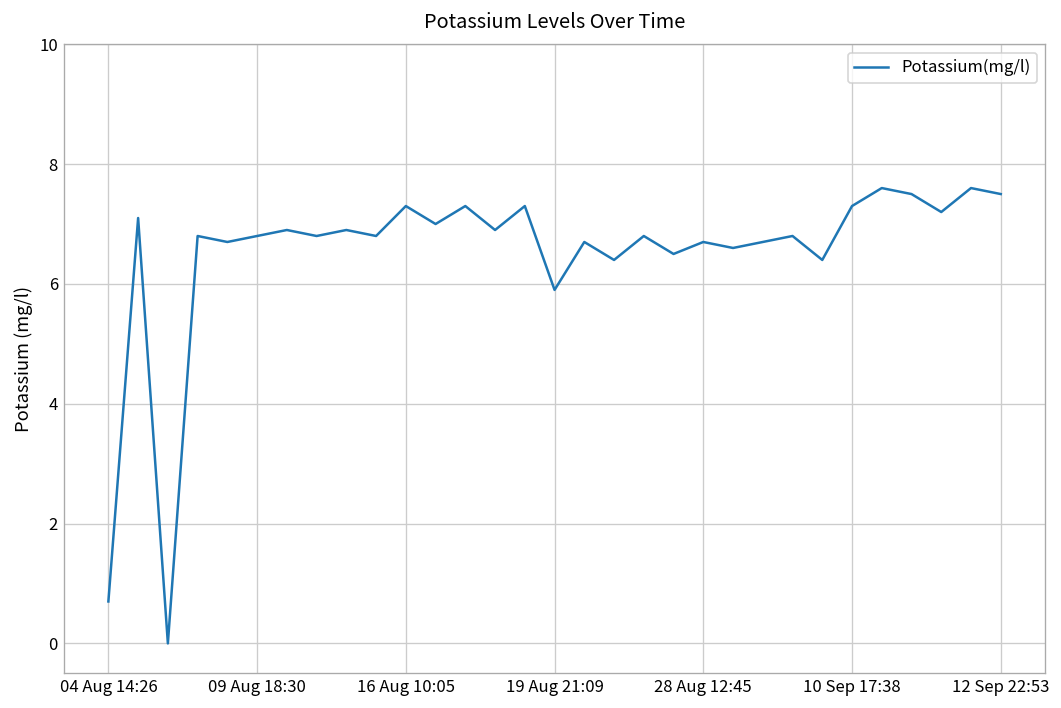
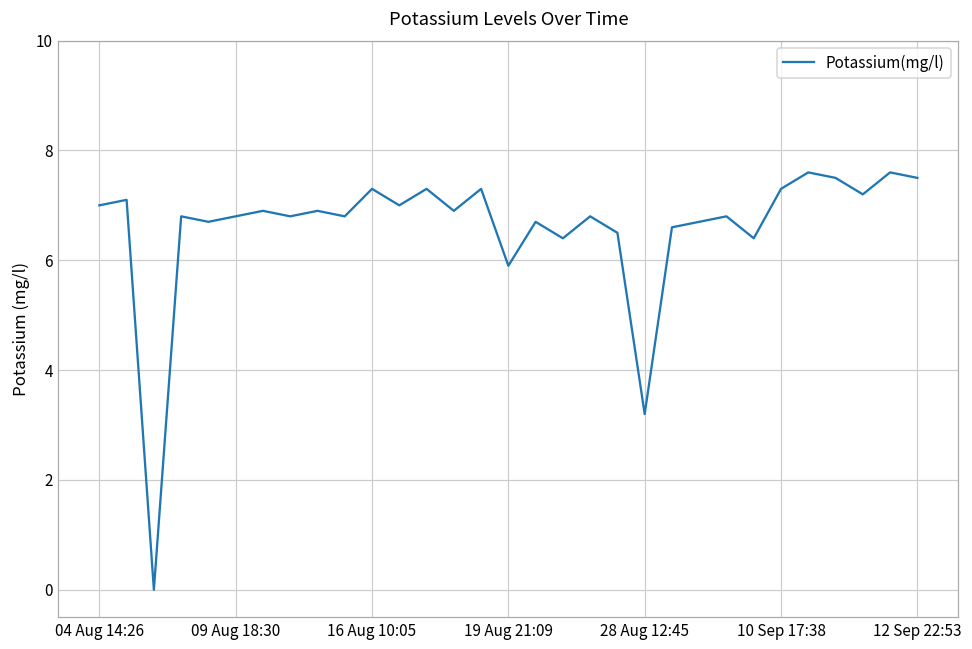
04 Aug 14:26: 0.7 -> 7.0
28 Aug 12:45: 6.7 -> 3.2
